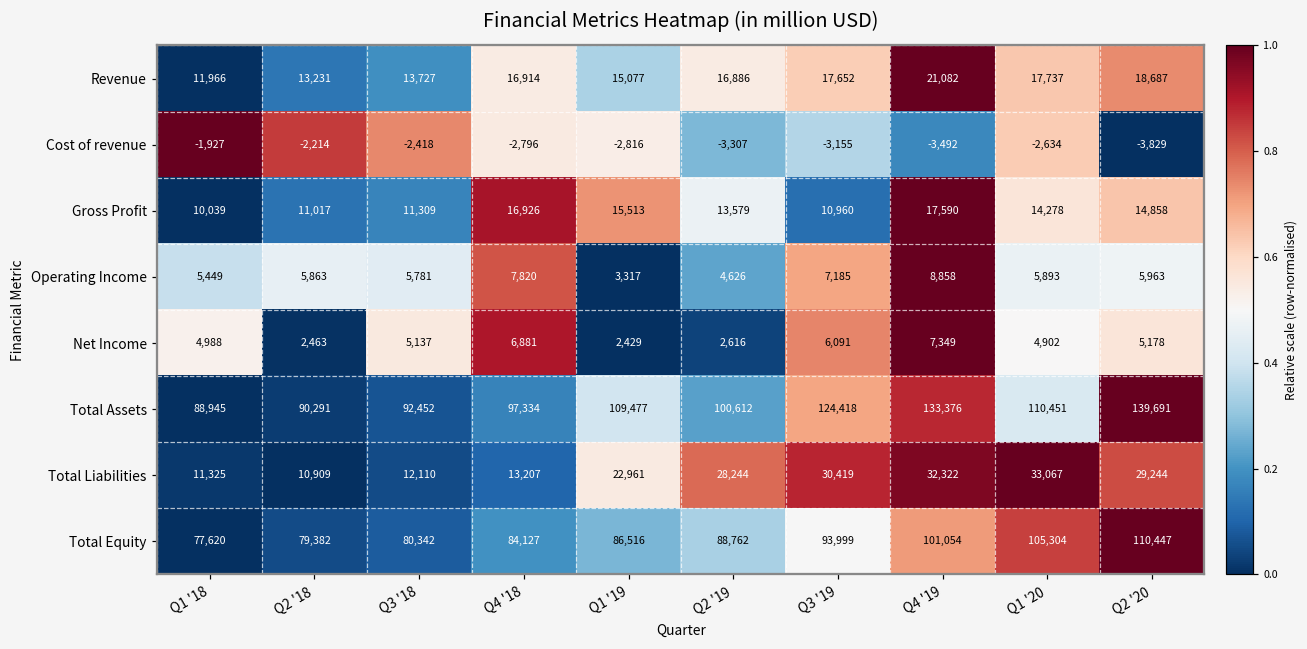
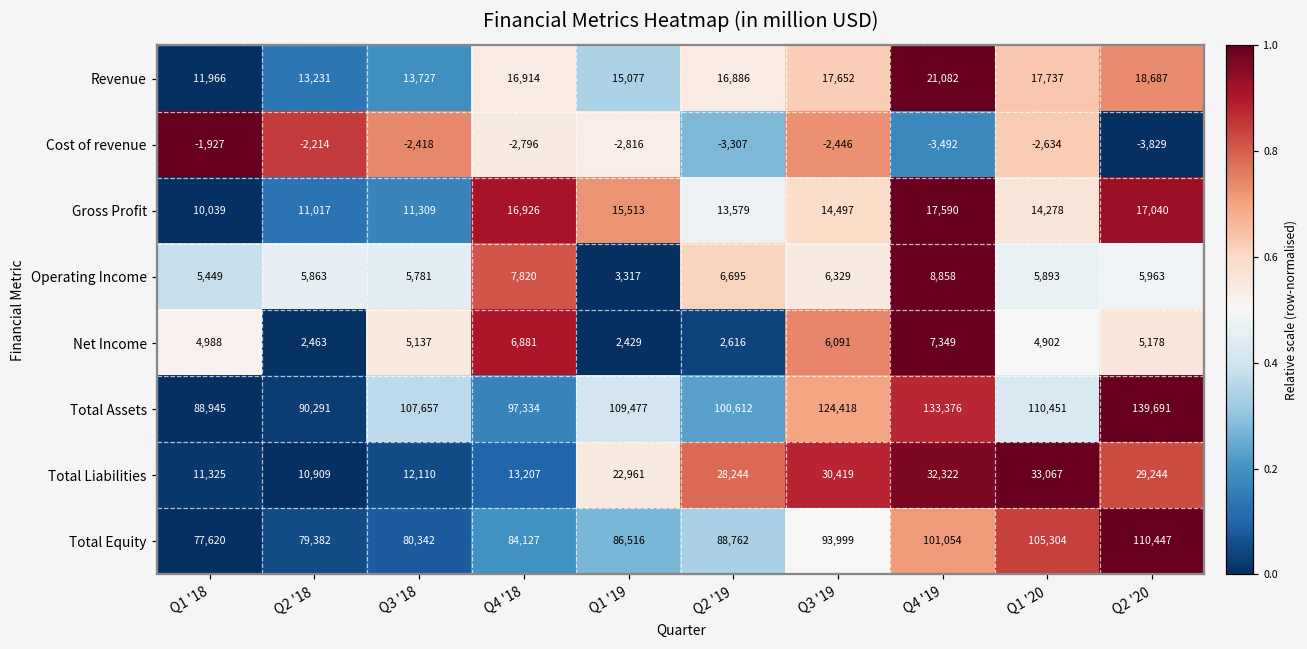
Cost of revenue, Q3 '19: -3,155 -> -2,446
Gross Profit, Q3 '19: 10,960 -> 14,497
Gross Profit, Q2 '20: 14,858 -> 17,040
Operating Income, Q2 '19: 4,626 -> 6,695
Operating Income, Q3 '19: 7,185 -> 6,329
Total Assets, Q3 '18: 92,452 -> 107,657
